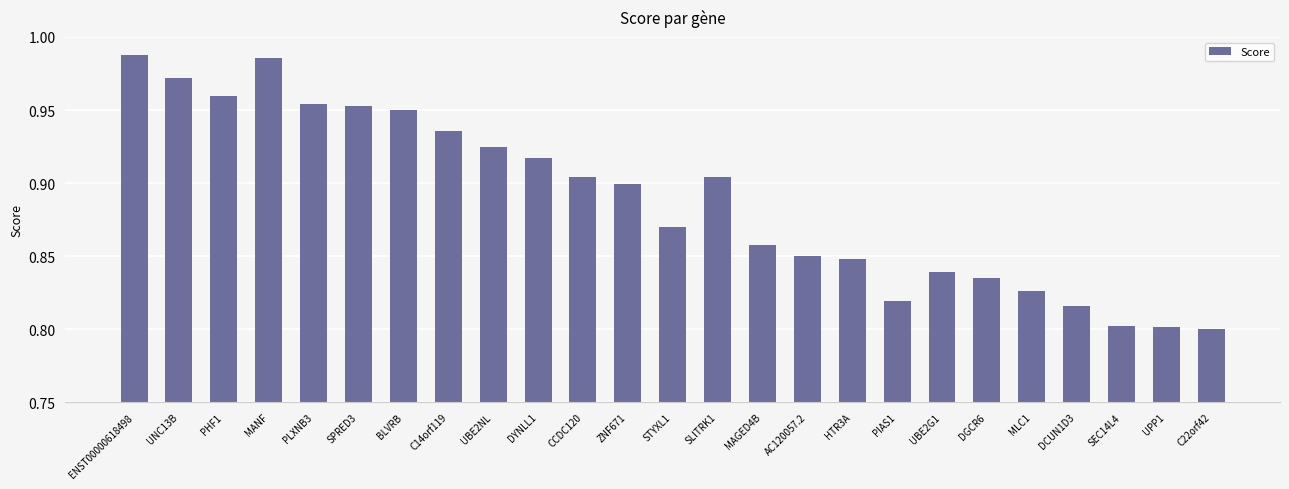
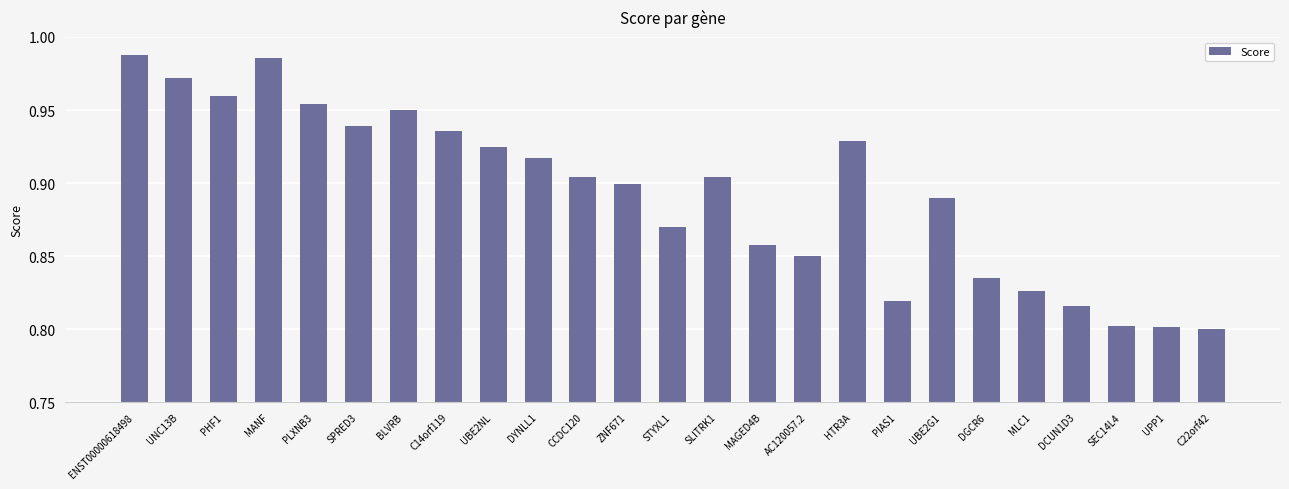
SPRED3: 0.953 -> 0.939
HTR3A: 0.848 -> 0.929
UBE2G1: 0.839 -> 0.890
